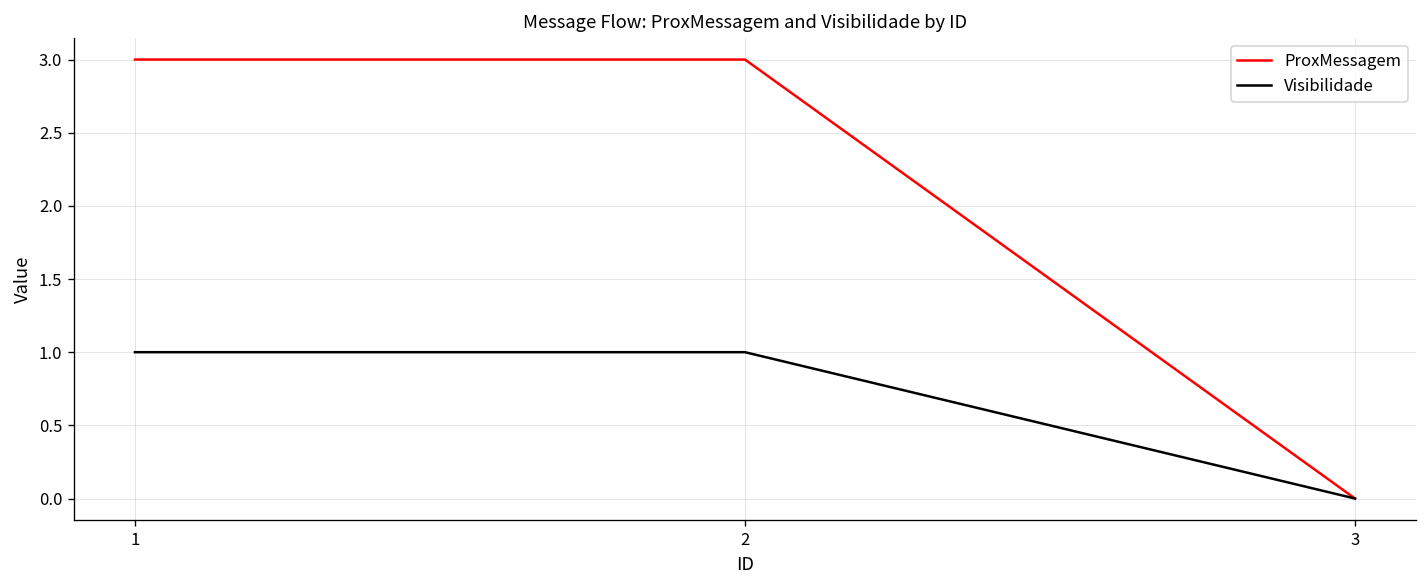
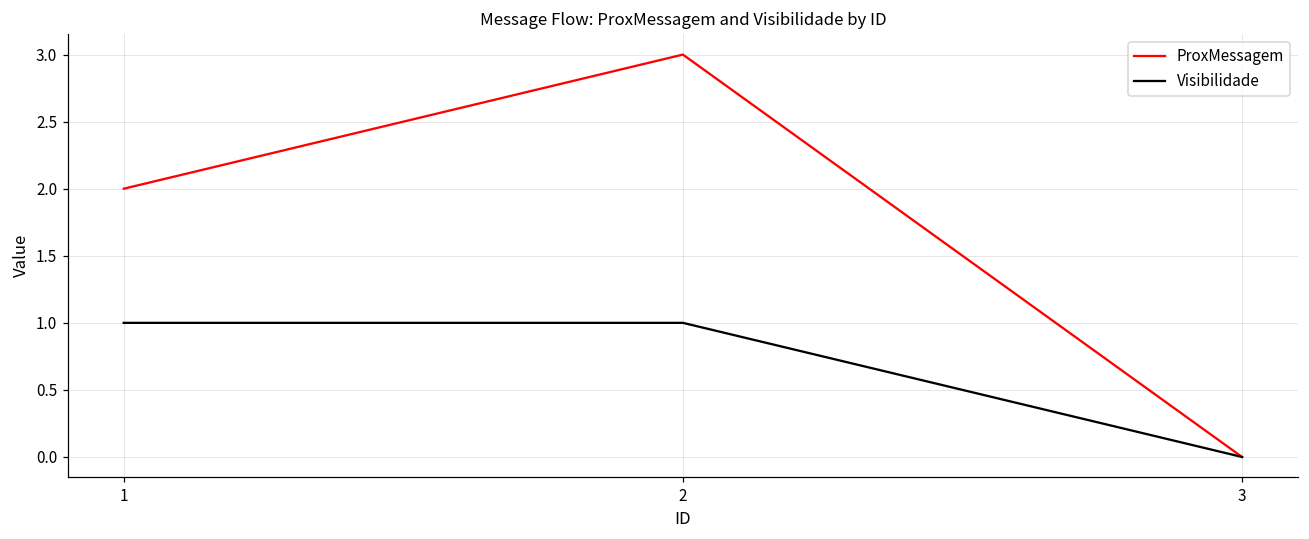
ProxMessagem, 1: 3 -> 2
